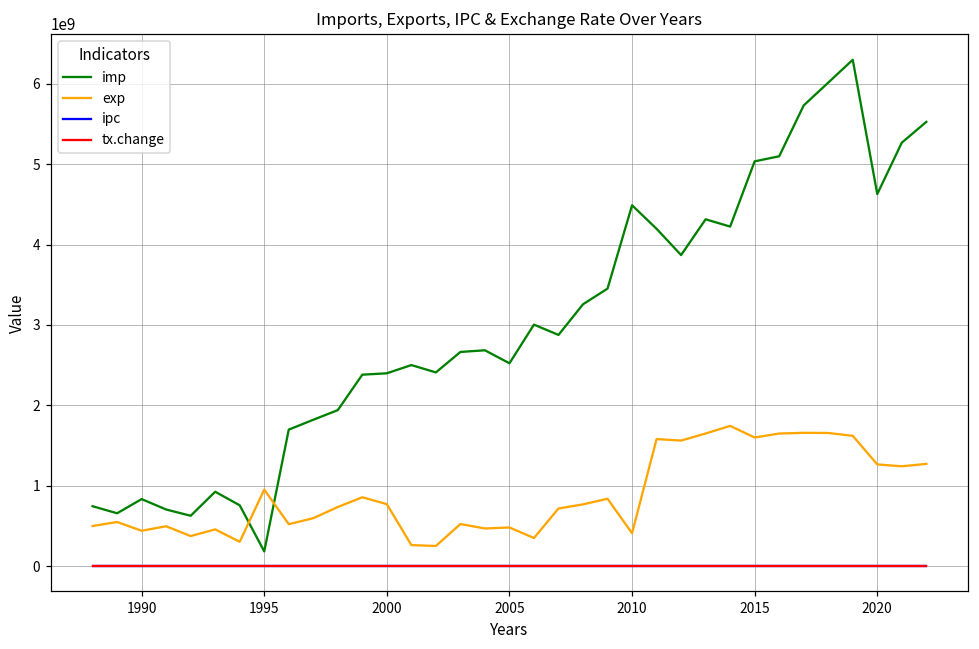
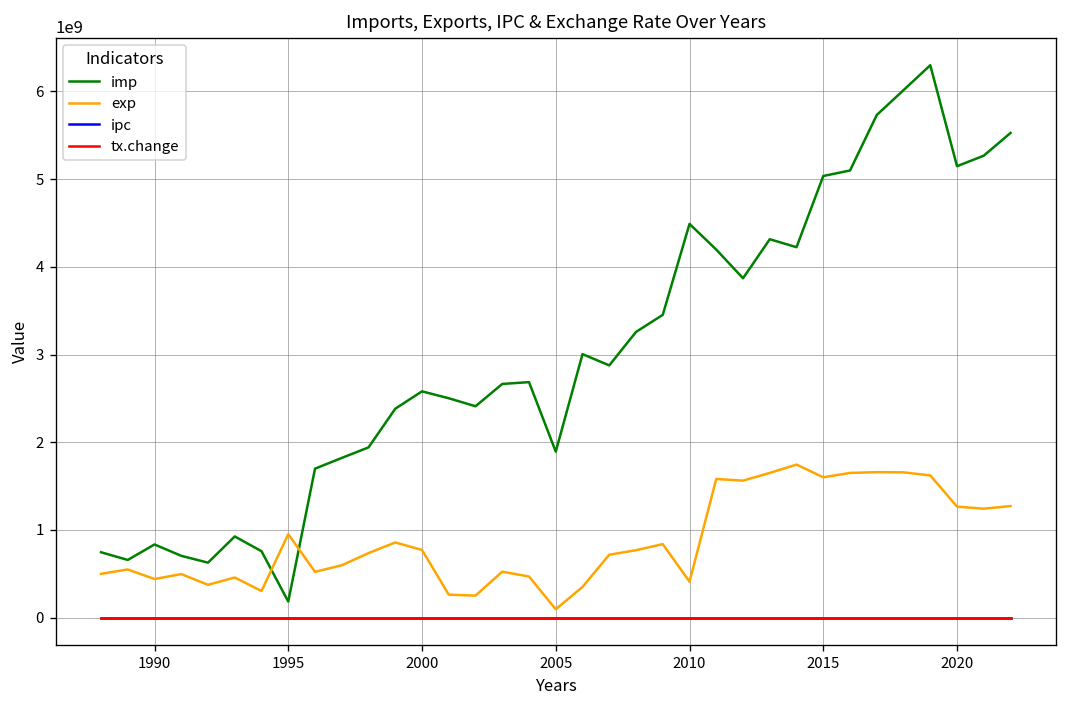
imp, 2000: 2400000000 -> 2600000000
imp, 2005: 2500000000 -> 1900000000
exp, 2005: 500000000 -> 100000000
imp, 2020: 4600000000 -> 5100000000
